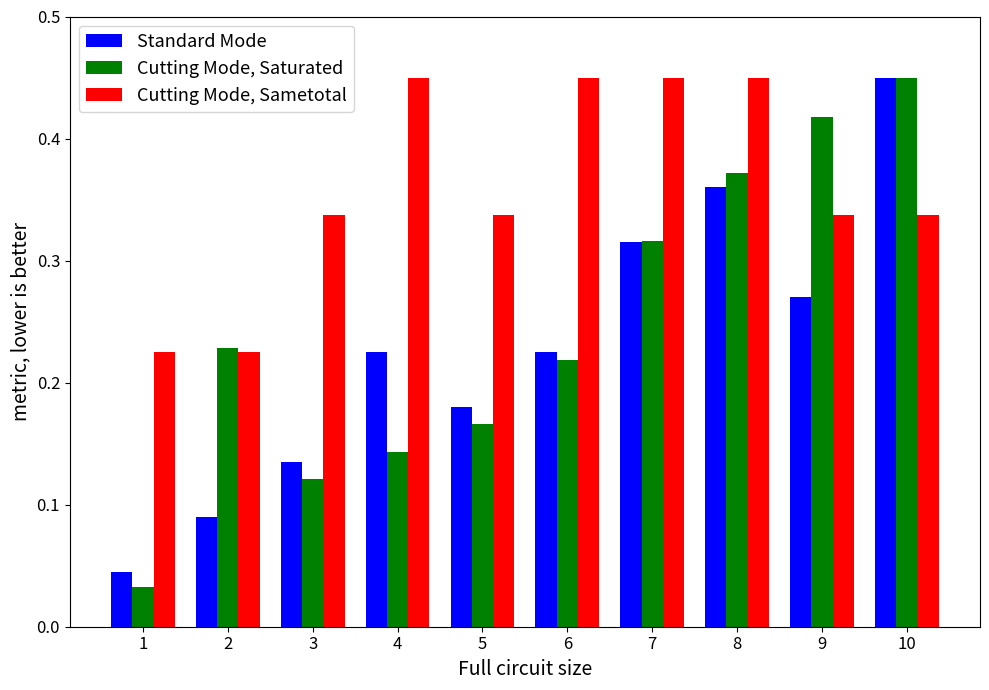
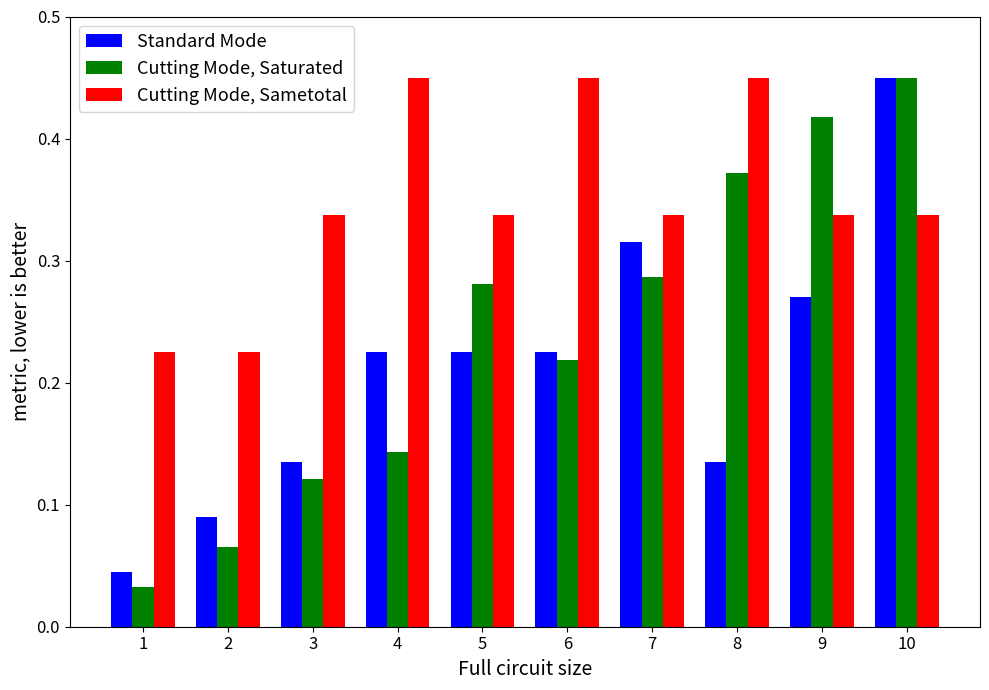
Cutting Mode, Saturated, 2: 0.228 -> 0.065
Standard Mode, 5: 0.180 -> 0.225
Cutting Mode, Saturated, 5: 0.166 -> 0.280
Cutting Mode, Saturated, 7: 0.316 -> 0.287
Cutting Mode, Sametotal, 7: 0.450 -> 0.338
Standard Mode, 8: 0.360 -> 0.135
